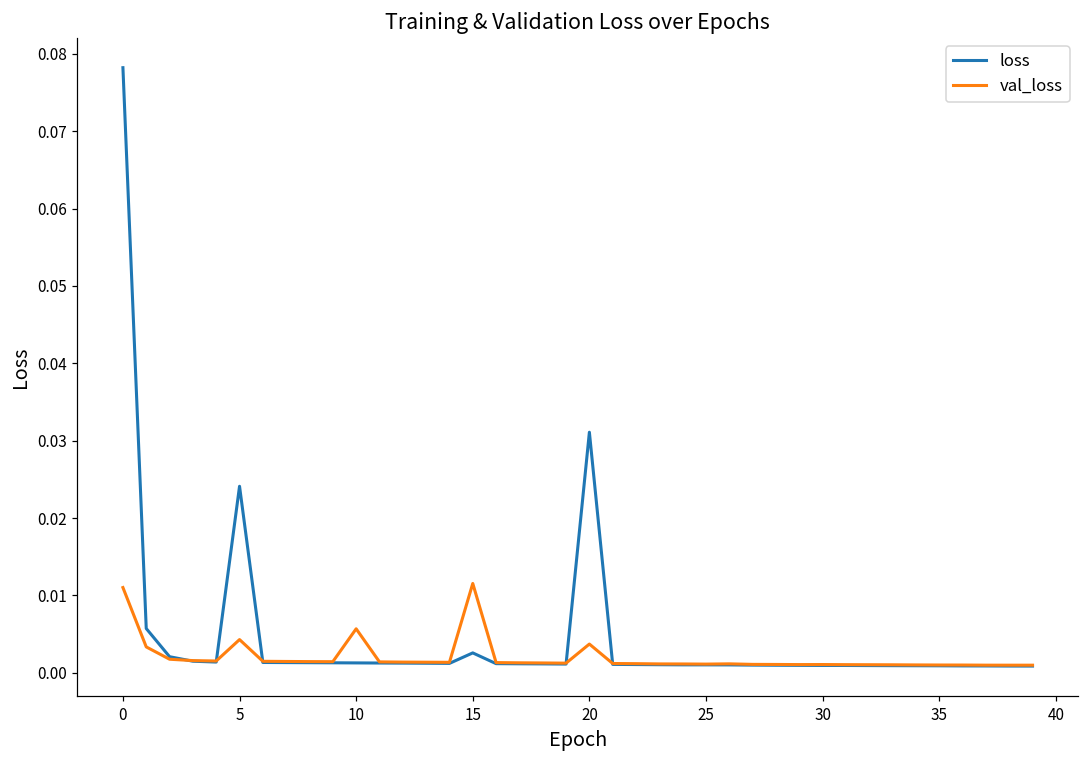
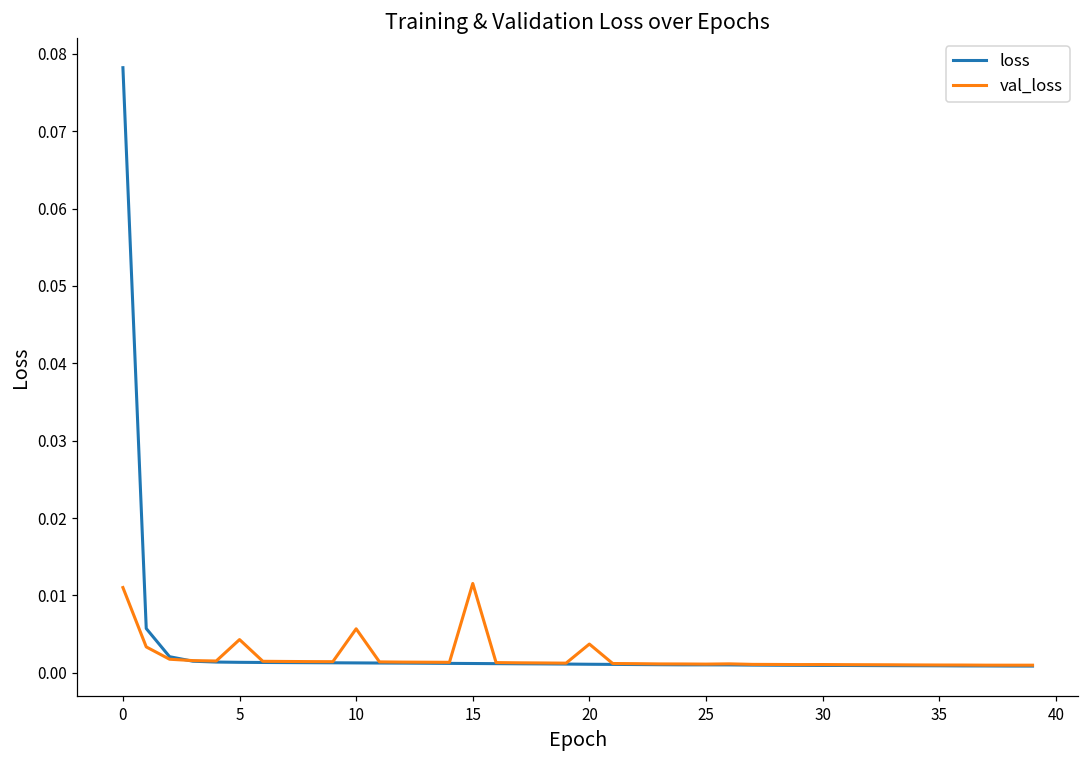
loss, 5: 0.024 -> 0.001
loss, 15: 0.003 -> 0.001
loss, 20: 0.031 -> 0.001
